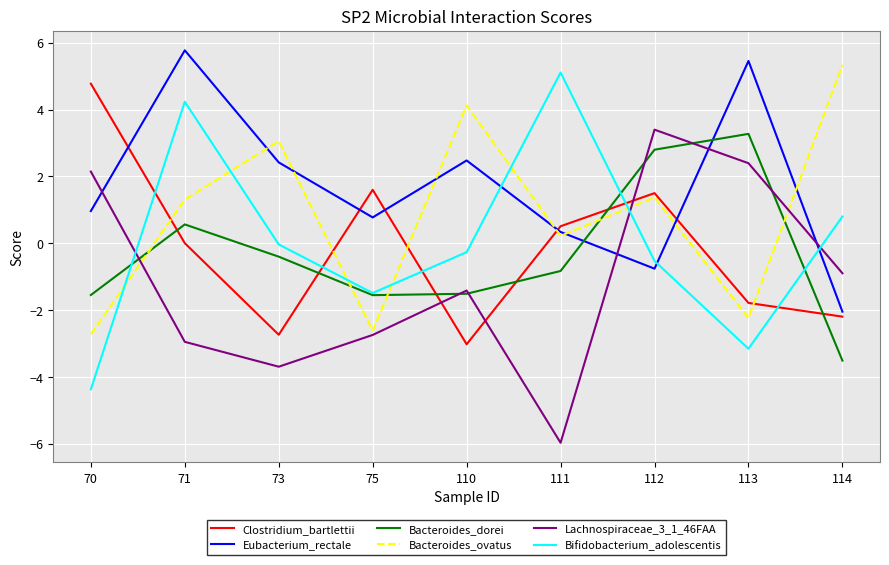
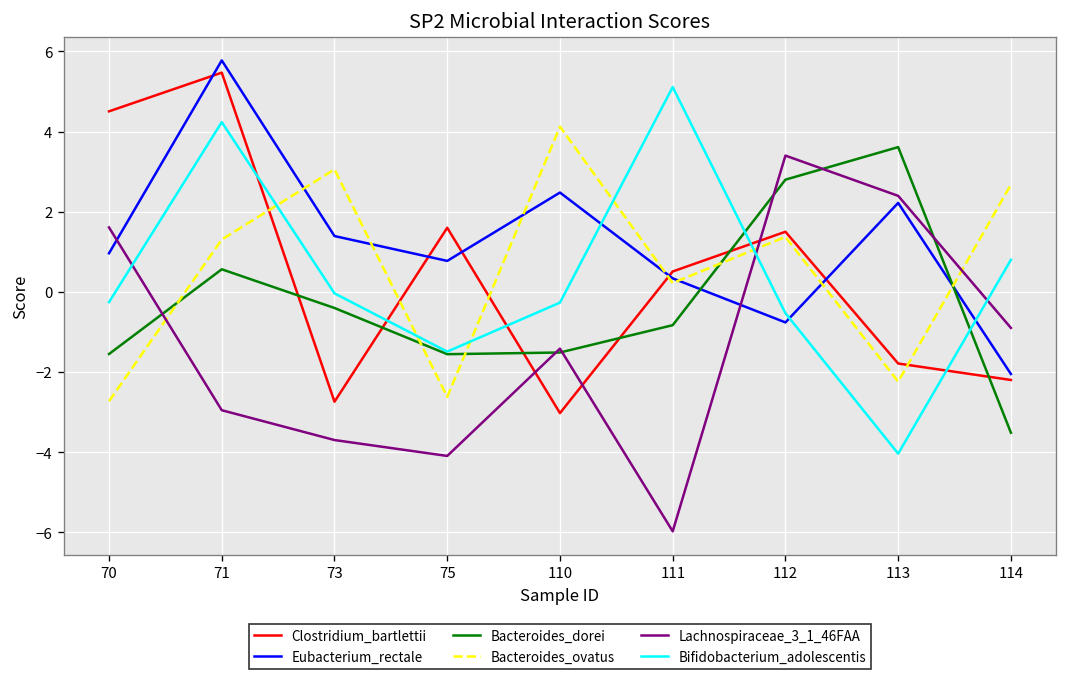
Clostridium_bartlettii, 70: 4.8 -> 4.5
Lachnospiraceae_3_1_46FAA, 70: 2.1 -> 1.6
Bifidobacterium_adolescentis, 70: -4.4 -> -0.3
Clostridium_bartlettii, 71: 0.0 -> 5.5
Eubacterium_rectale, 73: 2.4 -> 1.4
Lachnospiraceae_3_1_46FAA, 75: -2.7 -> -4.1
Eubacterium_rectale, 113: 5.5 -> 2.2
Bacteroides_dorei, 113: 3.3 -> 3.6
Bifidobacterium_adolescentis, 113: -3.2 -> -4.0
Bacteroides_ovatus, 114: 5.3 -> 2.7
